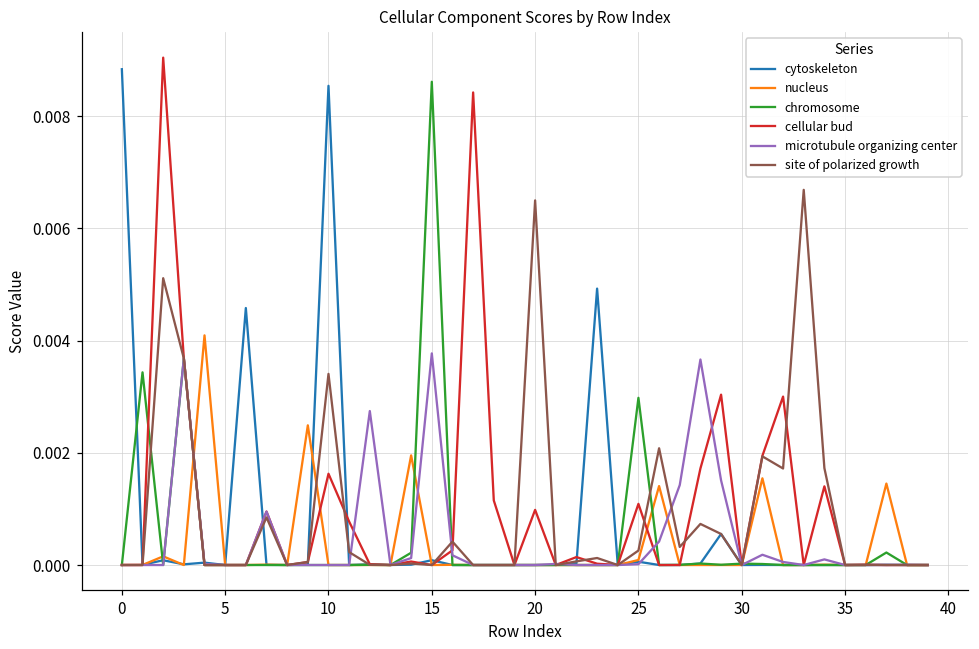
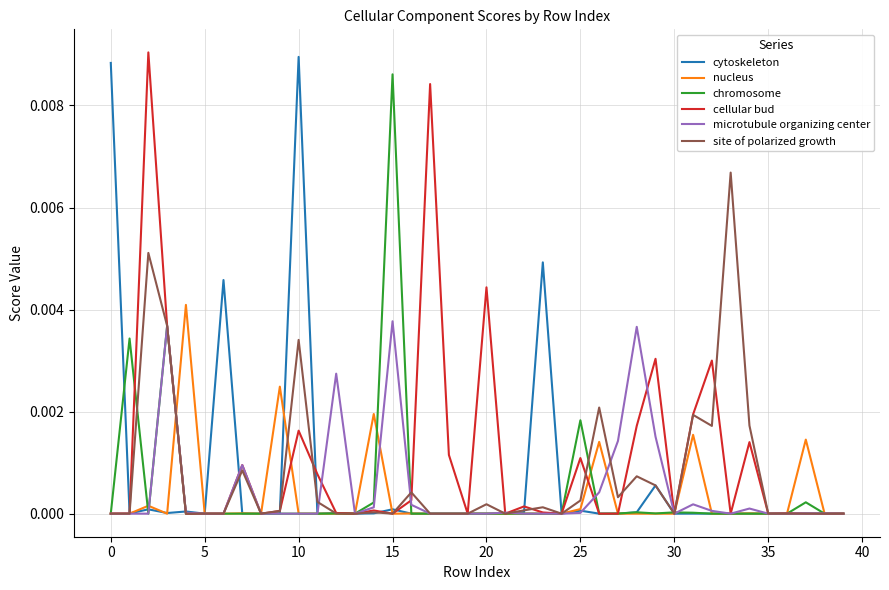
cytoskeleton, 10: 0.0085 -> 0.0090
cellular bud, 20: 0.0010 -> 0.0044
site of polarized growth, 20: 0.0065 -> 0.0002
chromosome, 25: 0.0030 -> 0.0018
